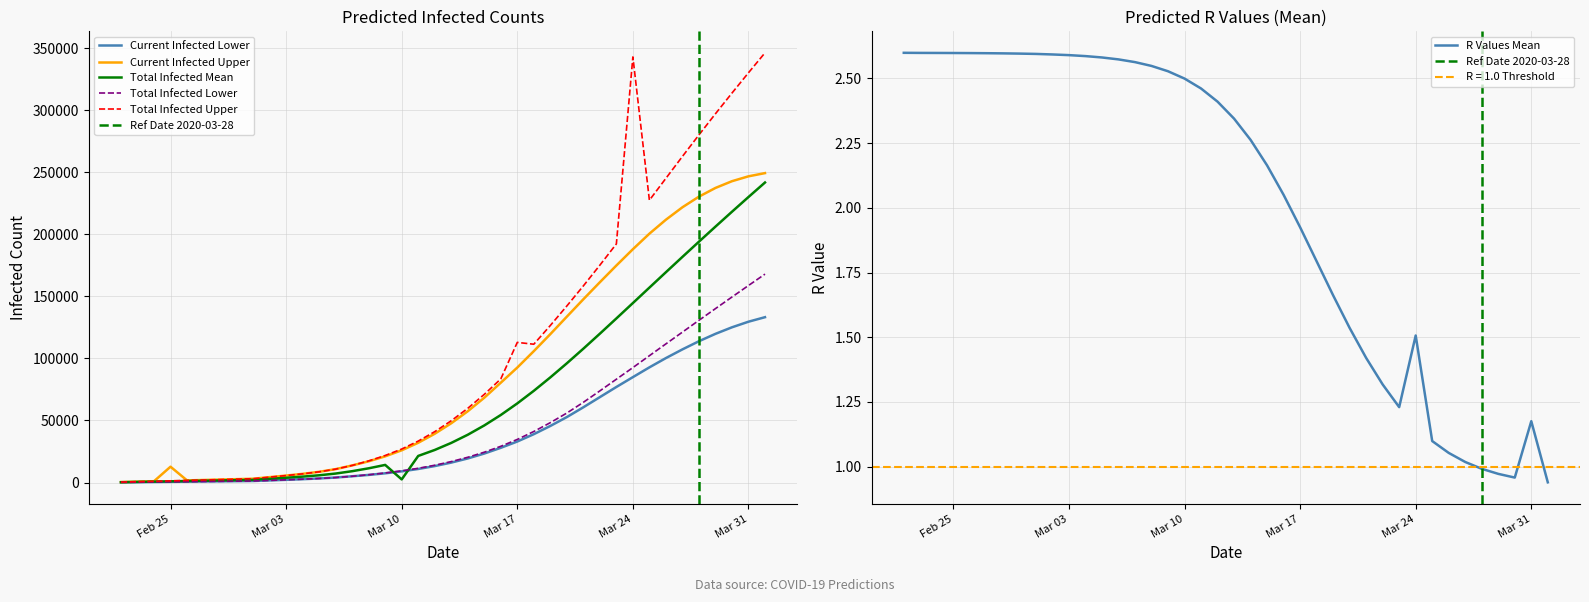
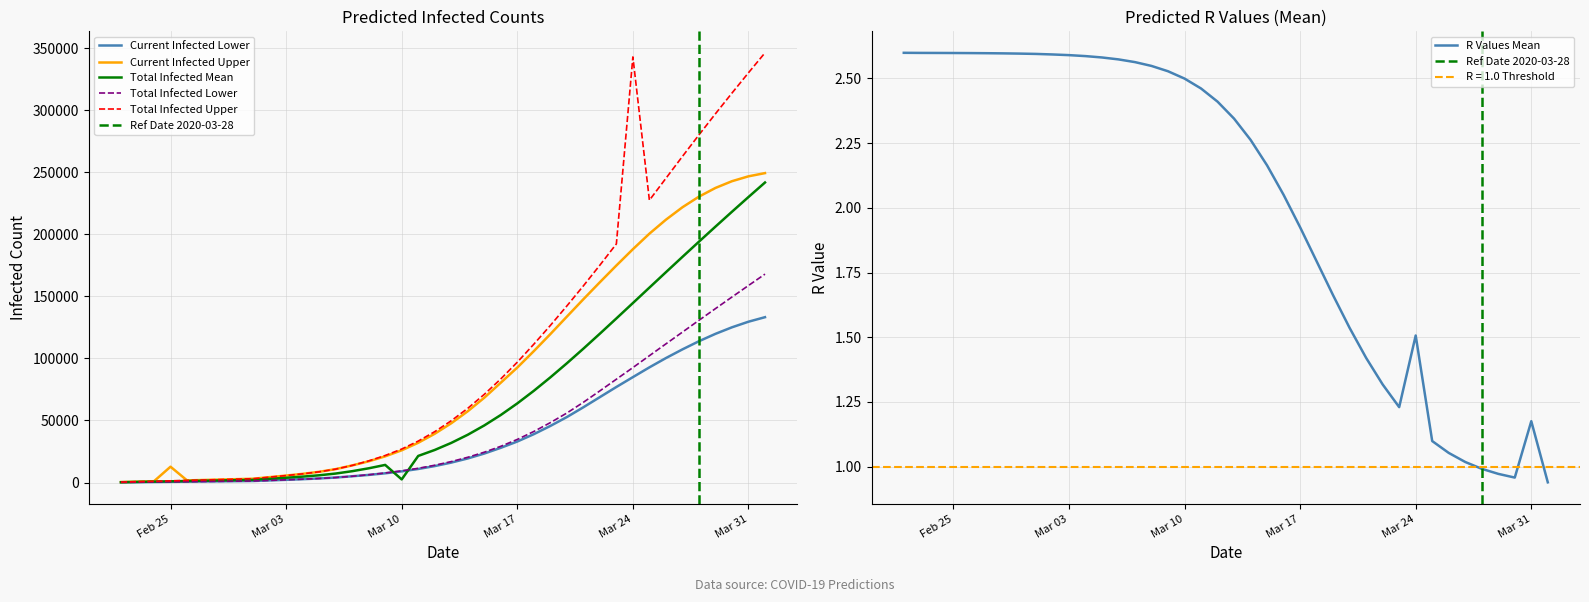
Predicted Infected Counts, Total Infected Upper, Mar 17: 113000 -> 97000
